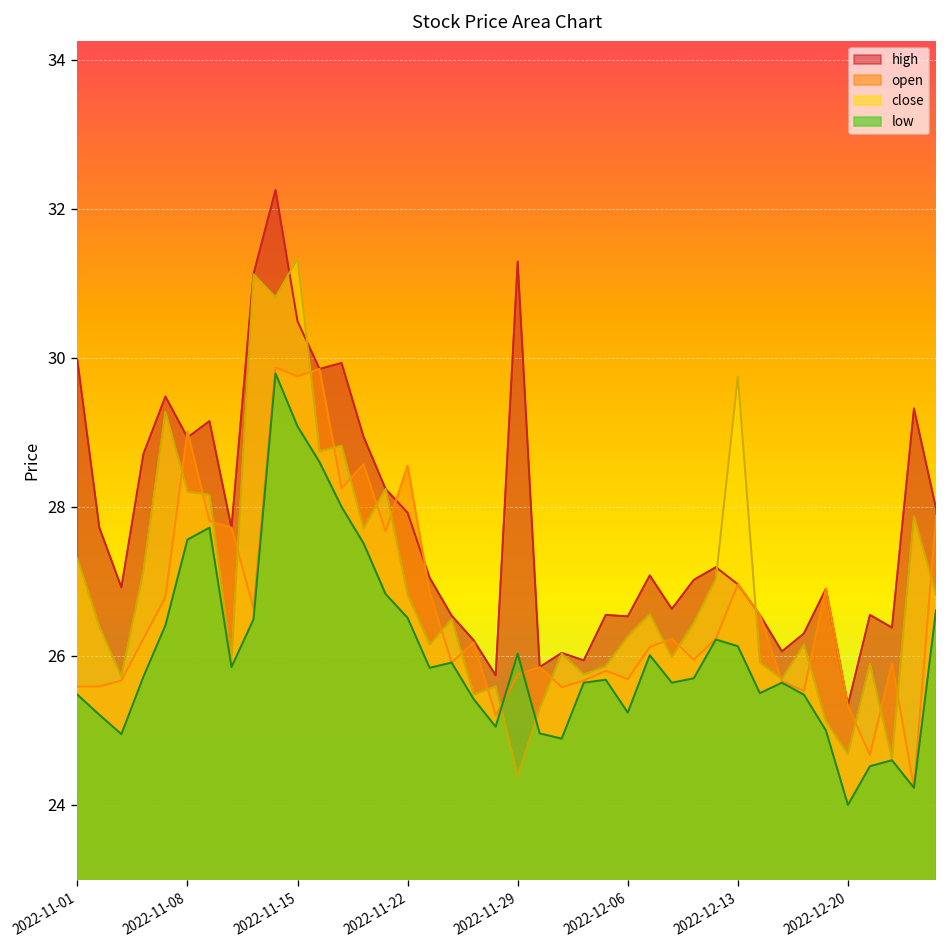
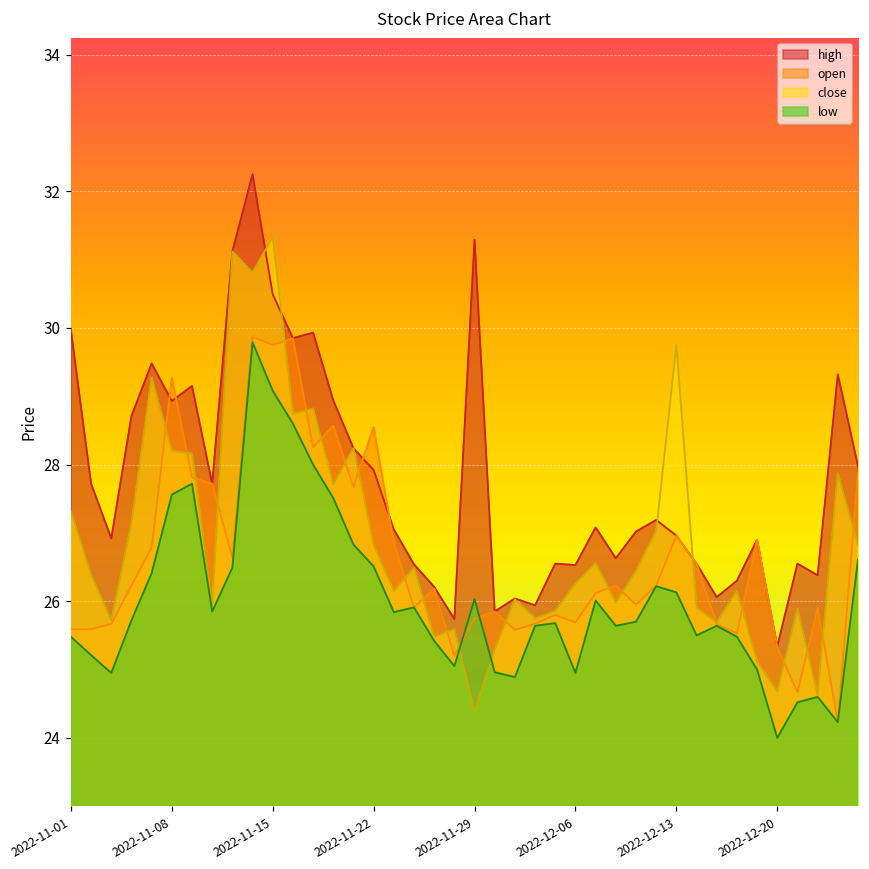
open, 2022-11-08: 29.0 -> 29.3
low, 2022-12-06: 25.2 -> 25.0
